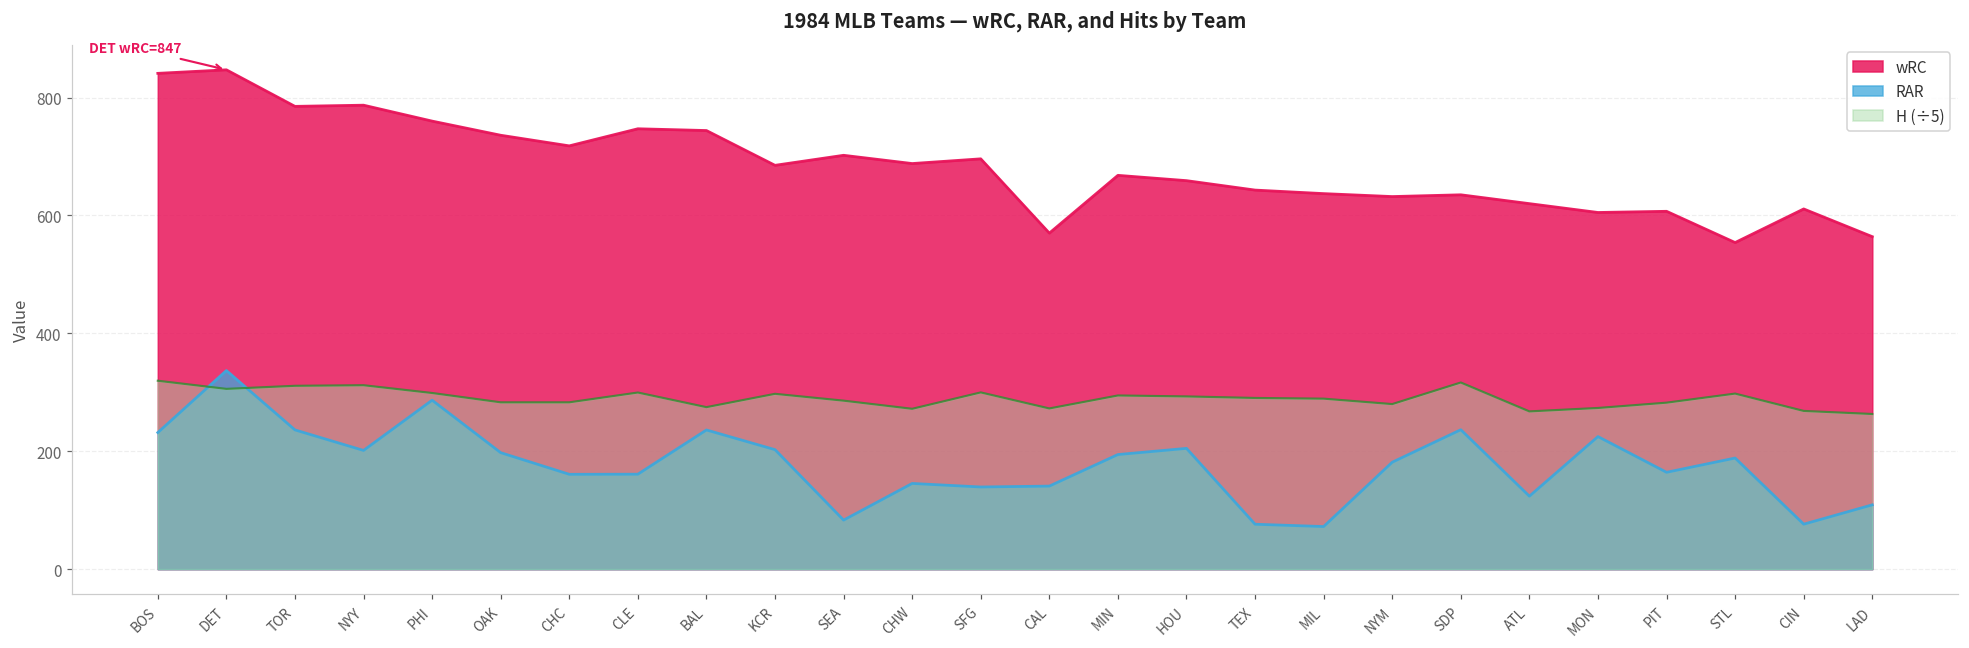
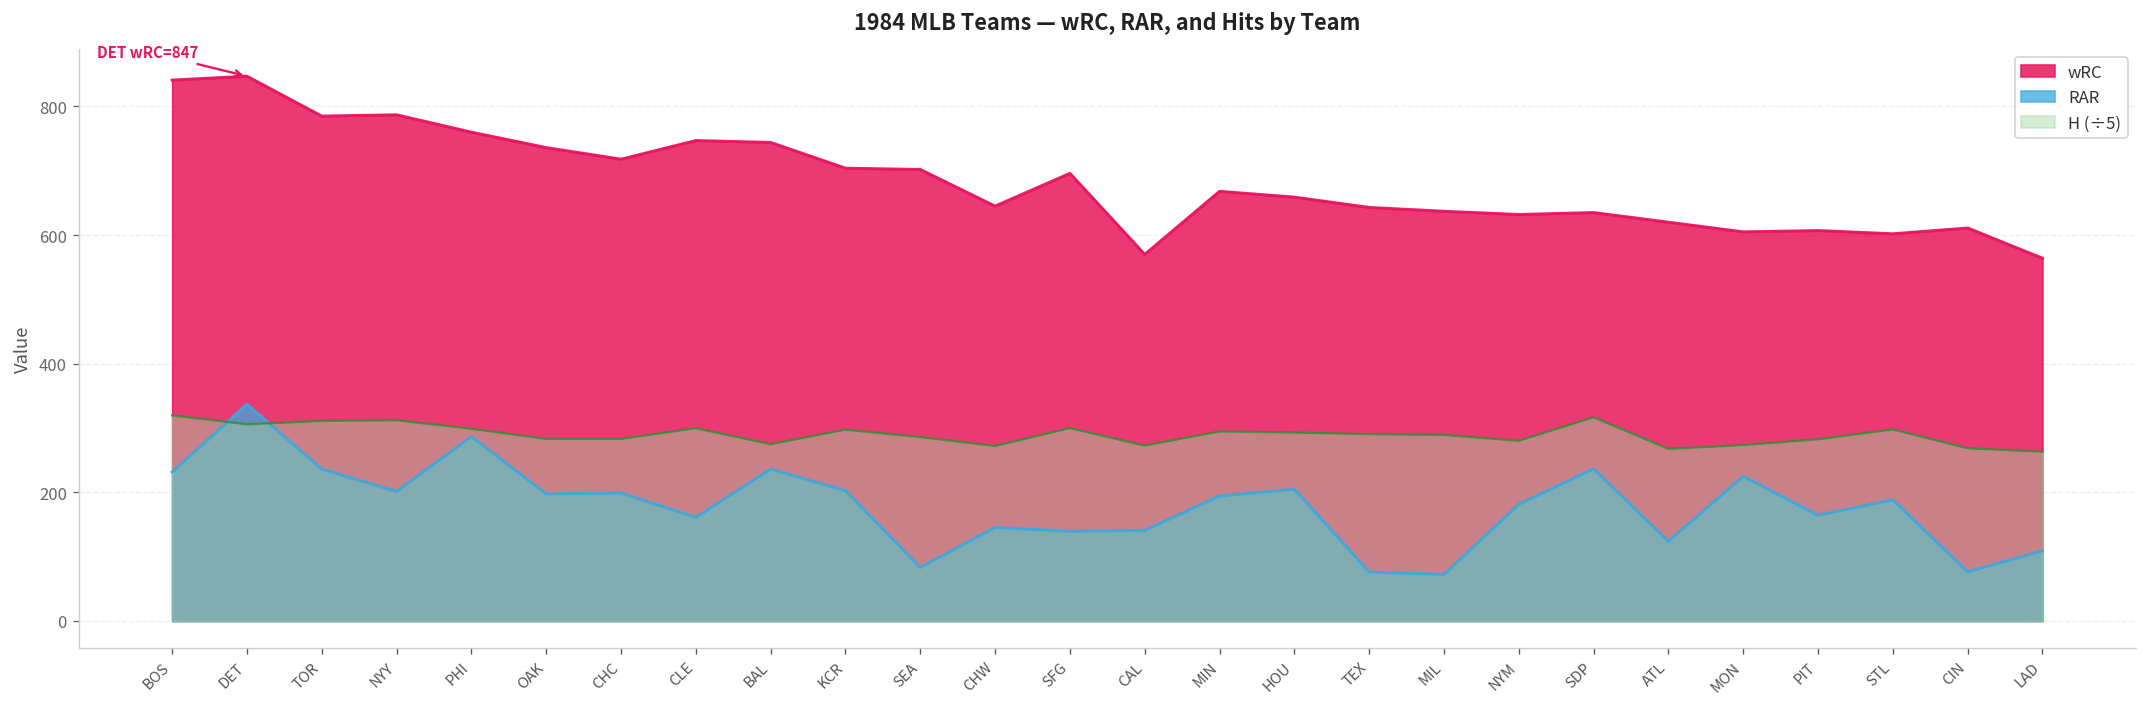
RAR, CHC: 160 -> 200
wRC, KCR: 690 -> 700
wRC, CHW: 690 -> 650
wRC, STL: 550 -> 600
